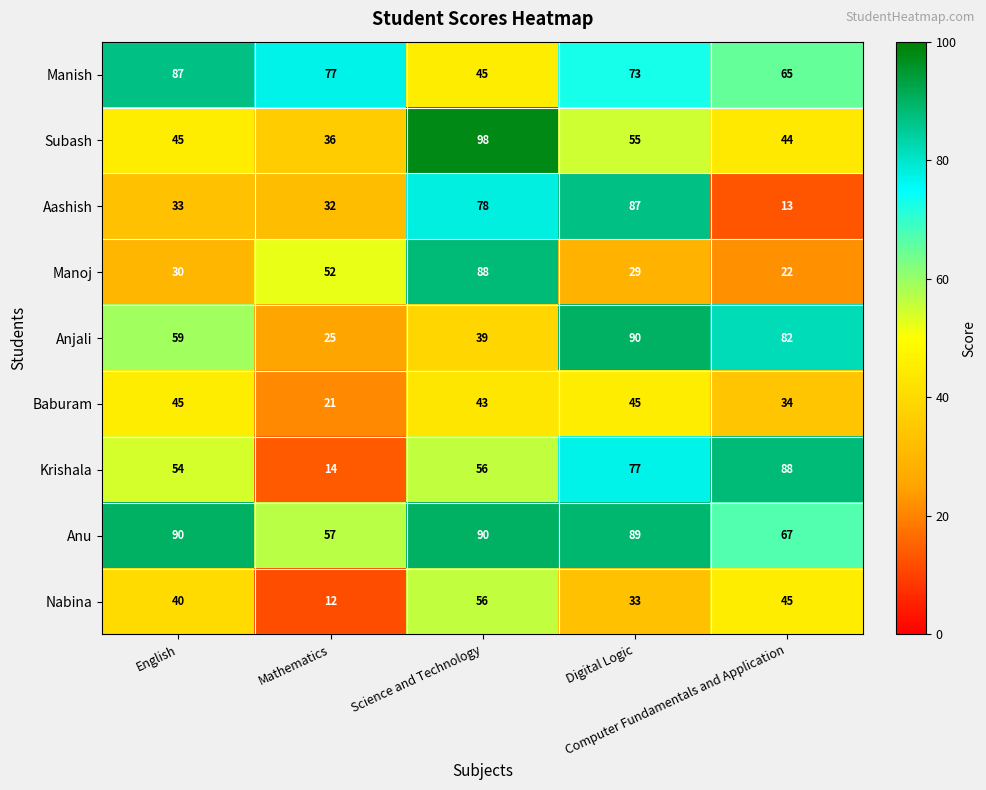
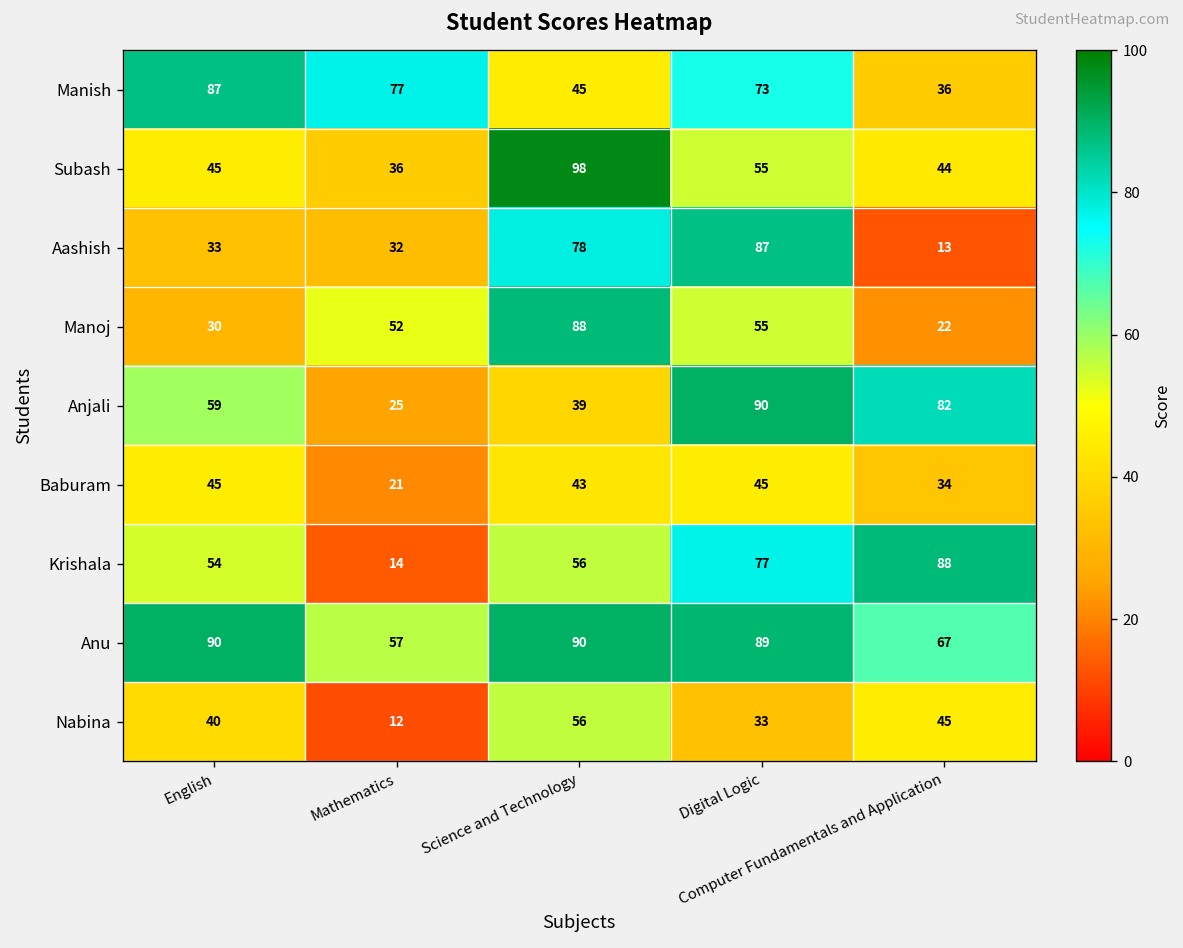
Manish, Computer Fundamentals and Application: 65 -> 36
Manoj, Digital Logic: 29 -> 55
